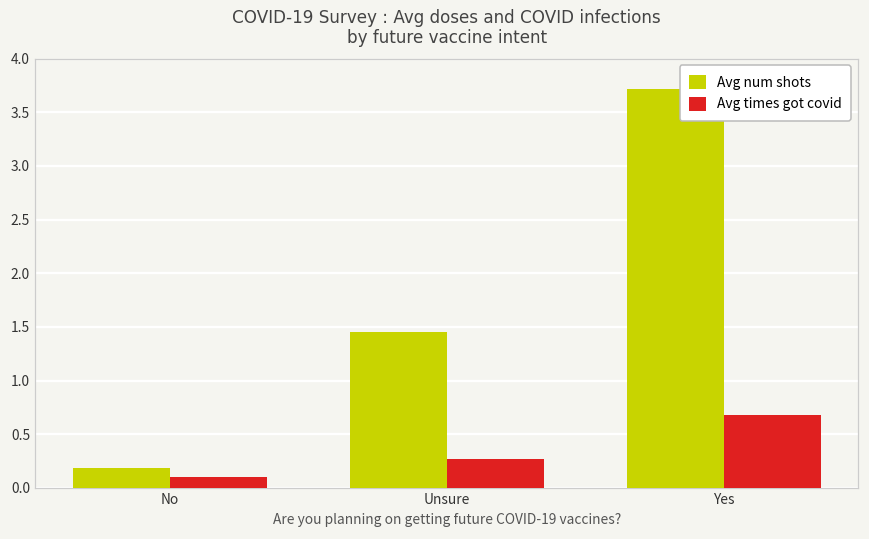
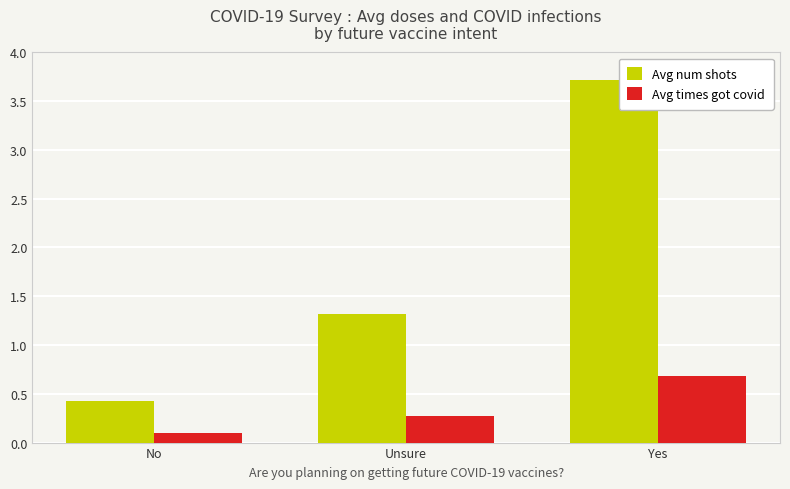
Avg num shots, No: 0.2 -> 0.4
Avg num shots, Unsure: 1.5 -> 1.3
